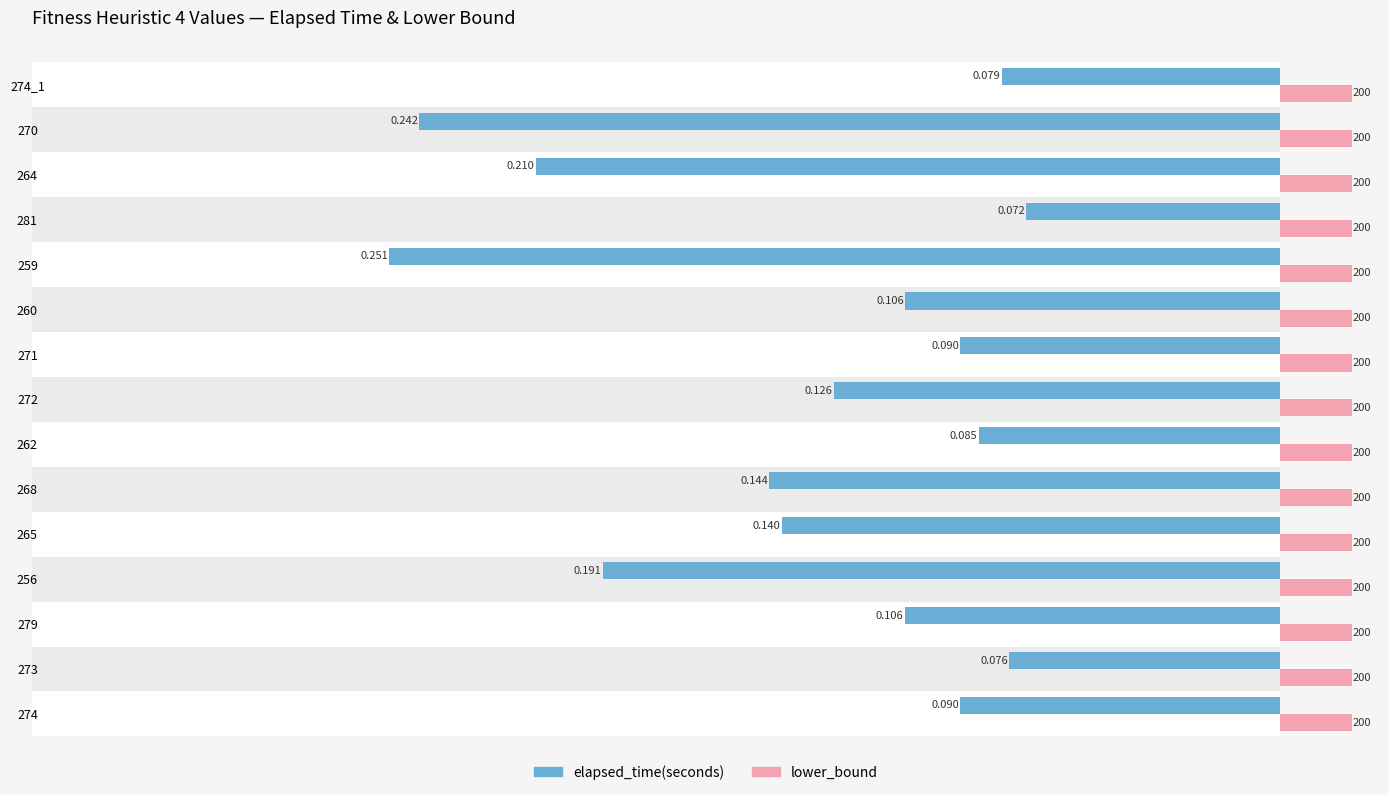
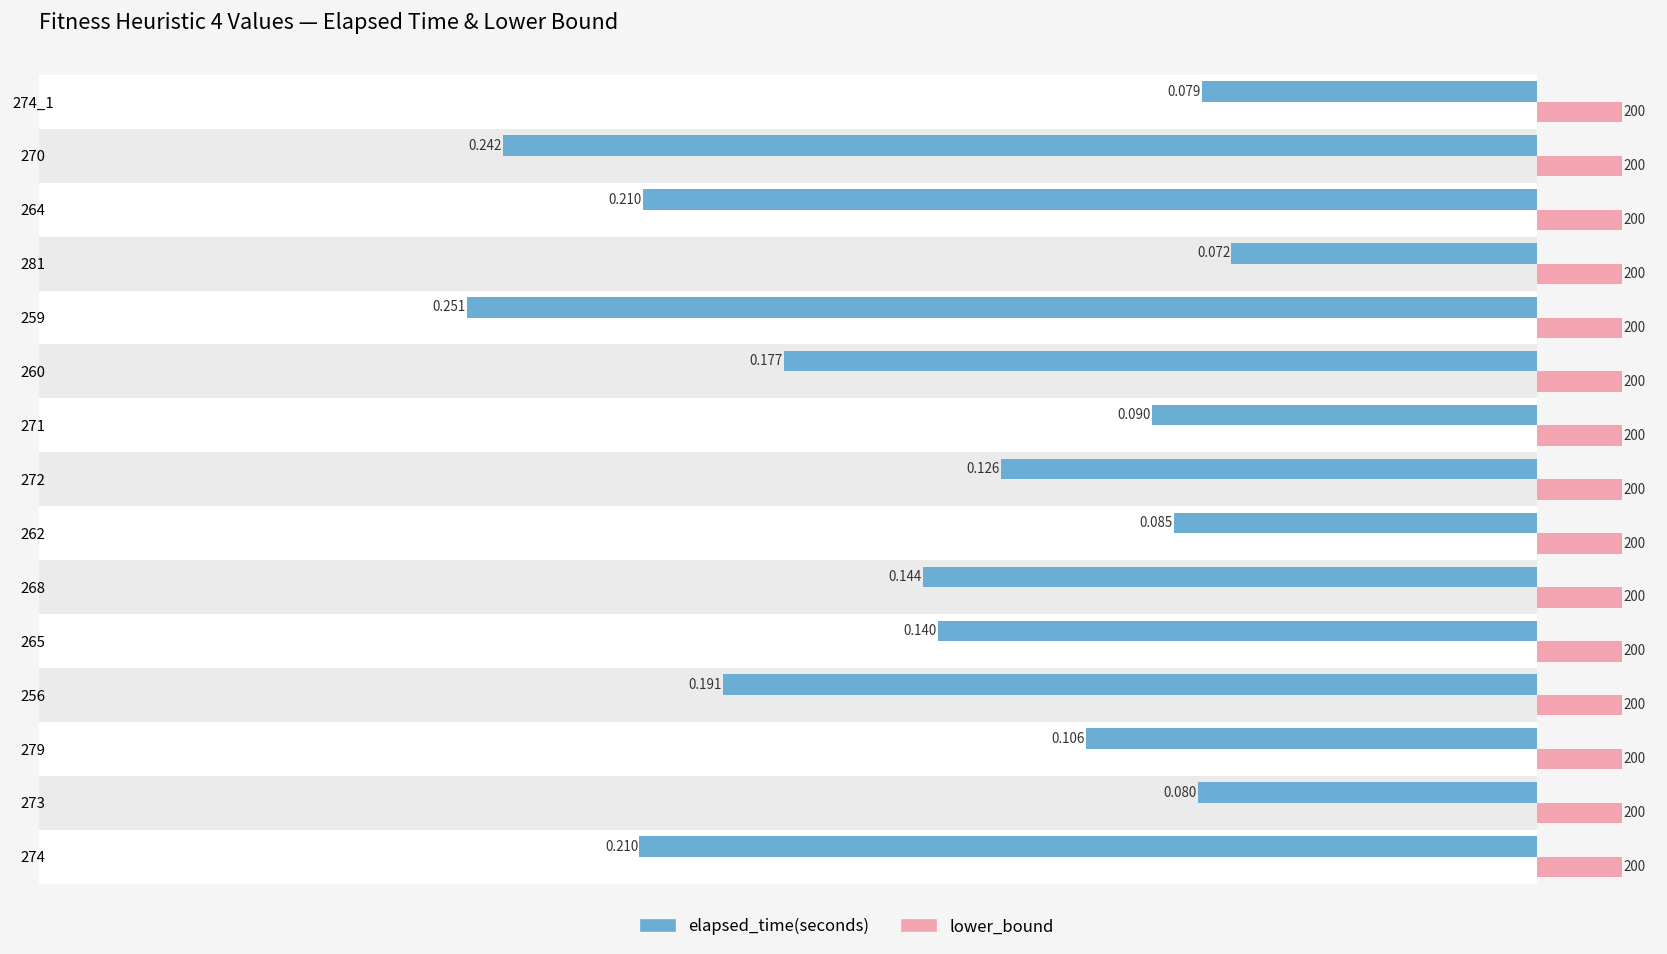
elapsed_time(seconds), 260: 0.106 -> 0.177
elapsed_time(seconds), 273: 0.076 -> 0.080
elapsed_time(seconds), 274: 0.090 -> 0.210
